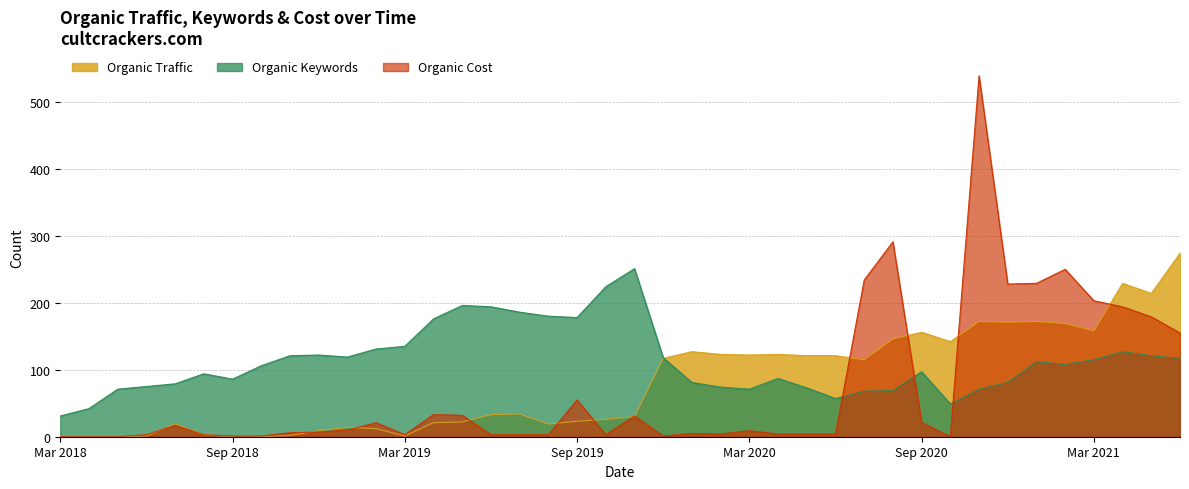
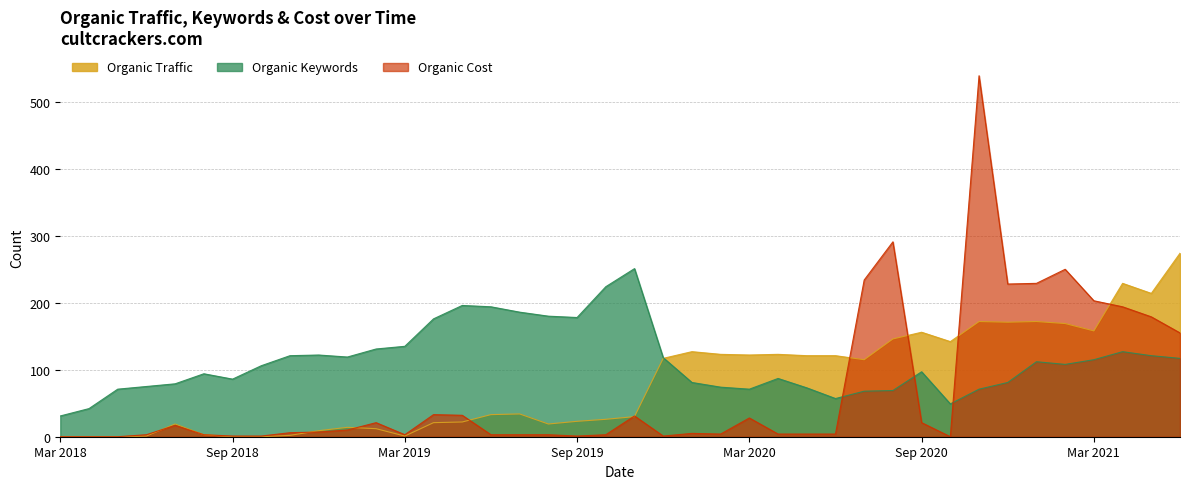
Organic Cost, Sep 2019: 60 -> 0
Organic Cost, Mar 2020: 10 -> 30
